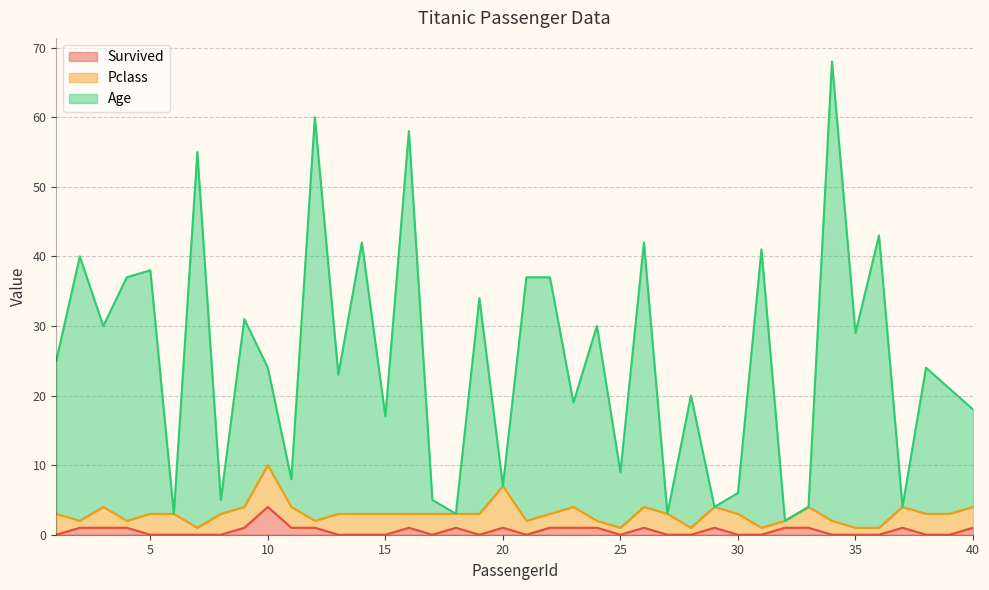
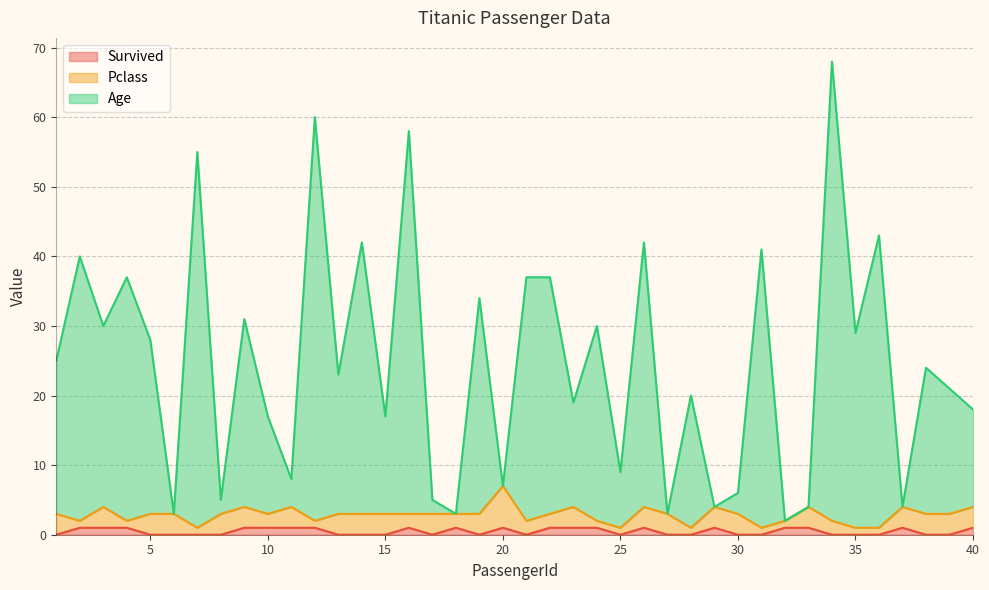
Age, 5: 35 -> 25
Survived, 10: 4 -> 1
Pclass, 10: 6 -> 2
